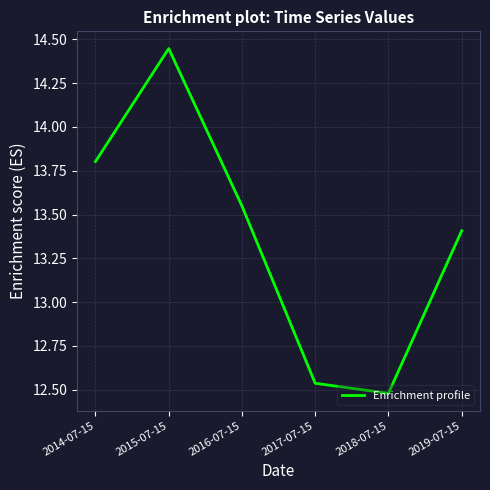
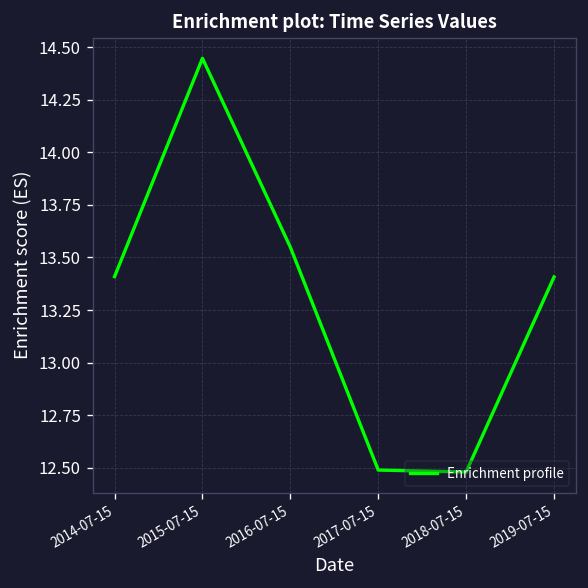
2014-07-15: 13.80 -> 13.41
2017-07-15: 12.54 -> 12.49
